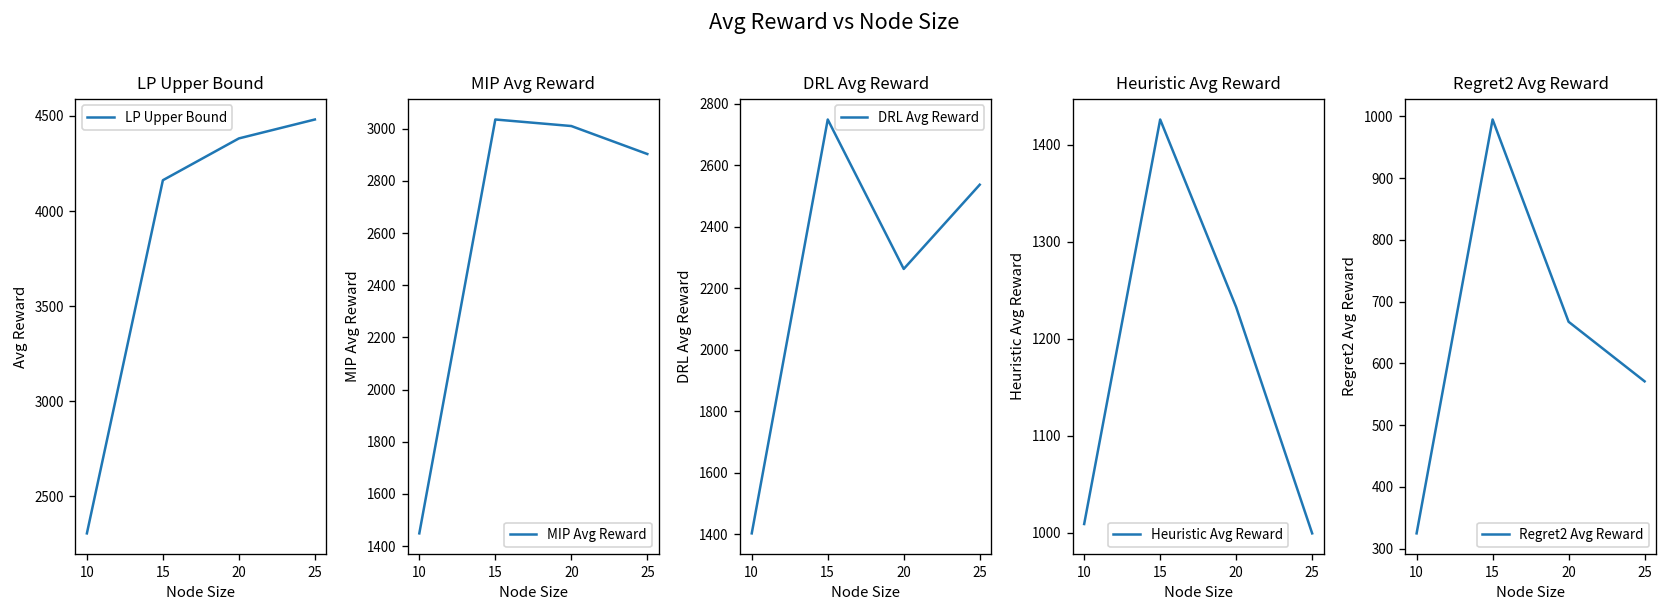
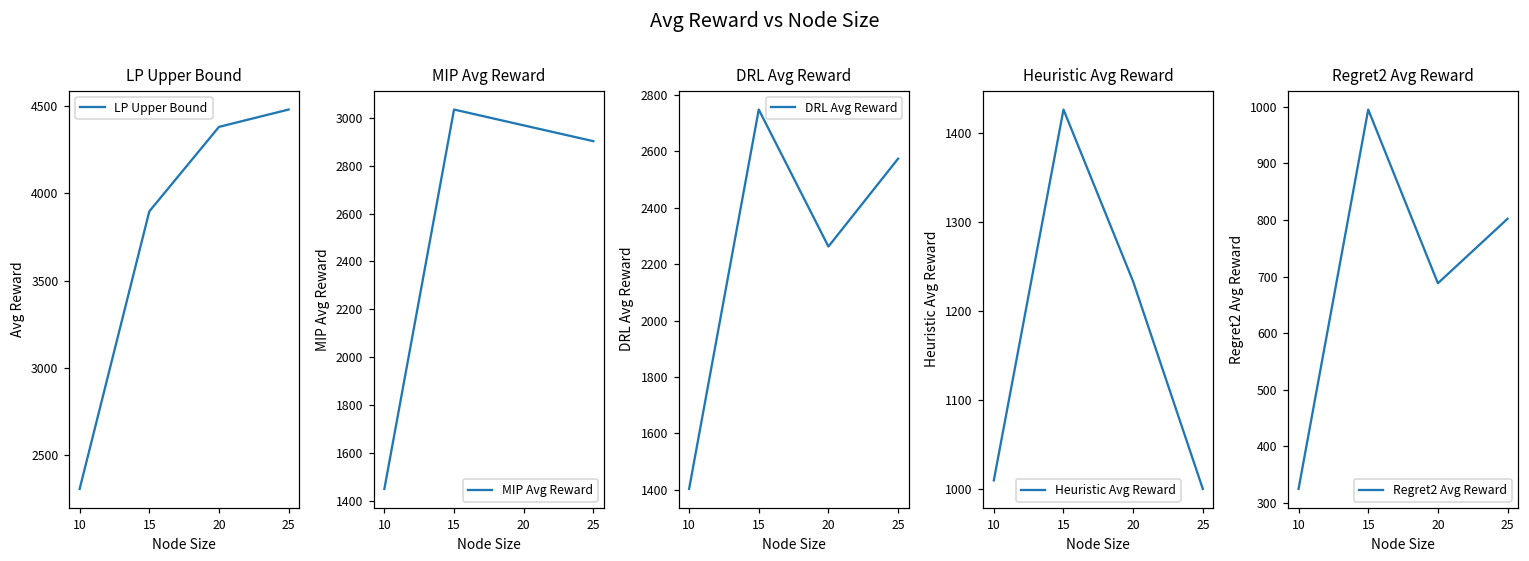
LP Upper Bound, 15: 4160 -> 3900
MIP Avg Reward, 20: 3010 -> 2970
DRL Avg Reward, 25: 2540 -> 2570
Regret2 Avg Reward, 20: 670 -> 690
Regret2 Avg Reward, 25: 570 -> 800
